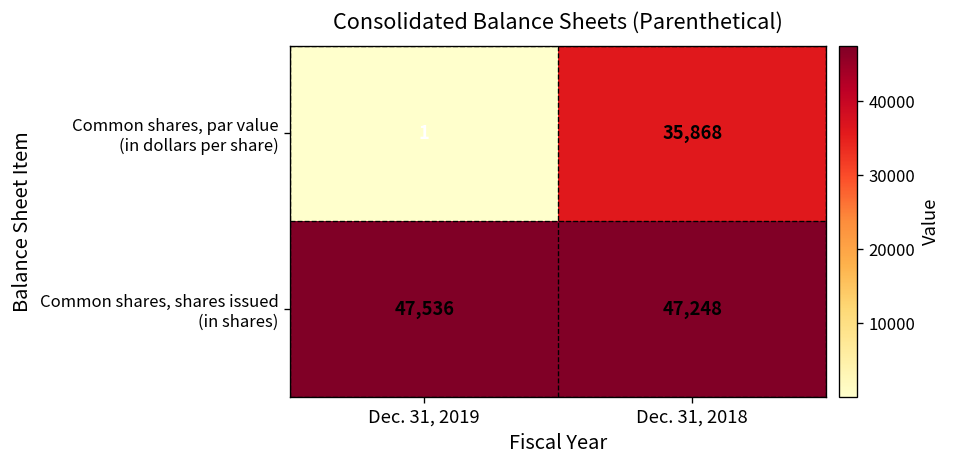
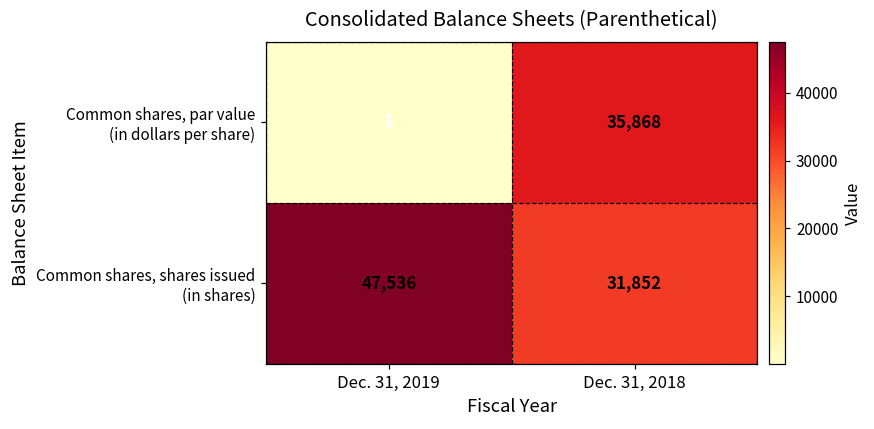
Common shares, shares issued (in shares), Dec. 31, 2018: 47,248 -> 31,852
